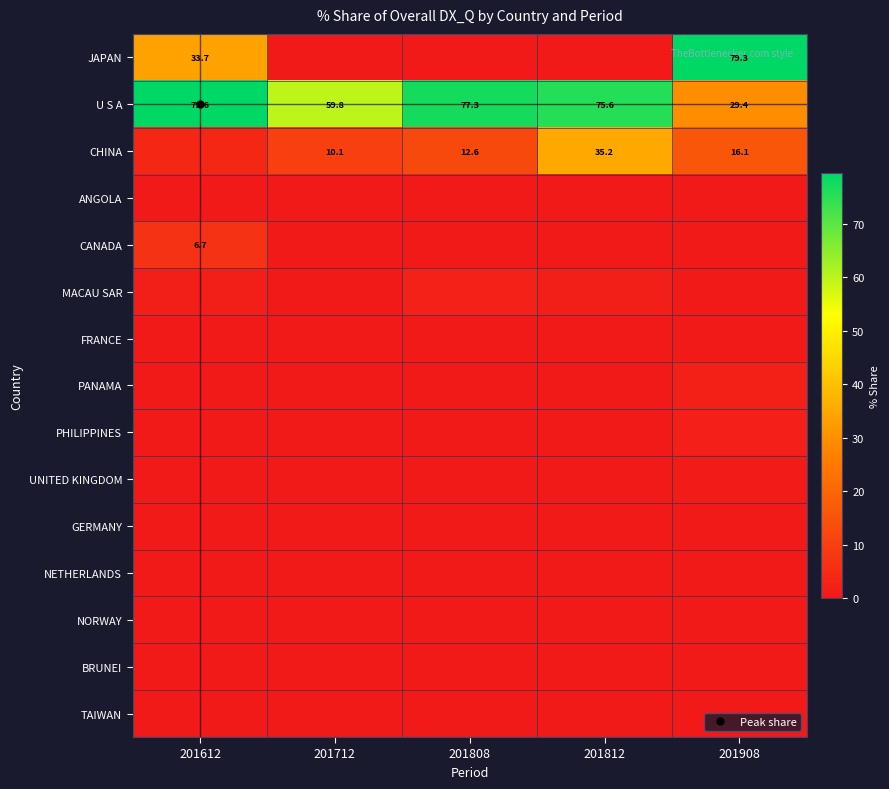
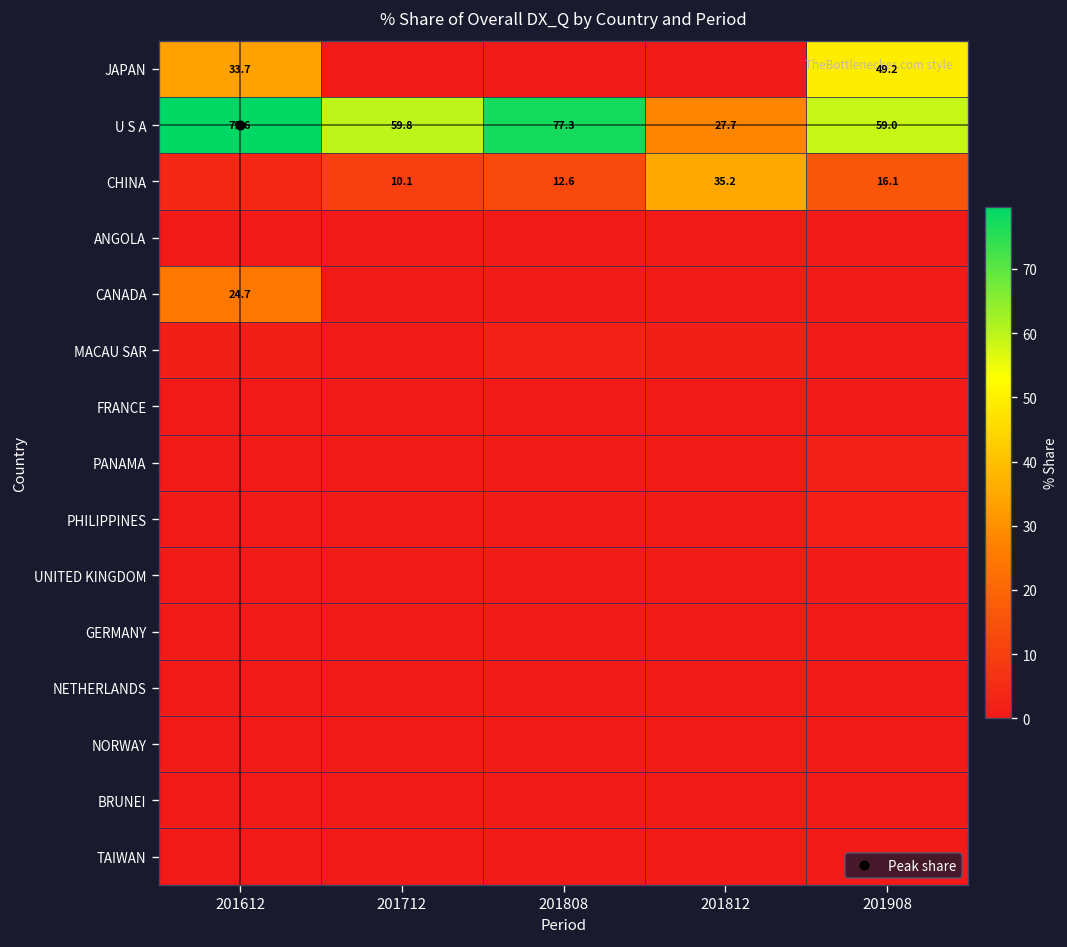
JAPAN, 201908: 79.3 -> 49.2
U S A, 201812: 75.6 -> 27.7
U S A, 201908: 29.4 -> 59.0
CANADA, 201612: 6.7 -> 24.7
